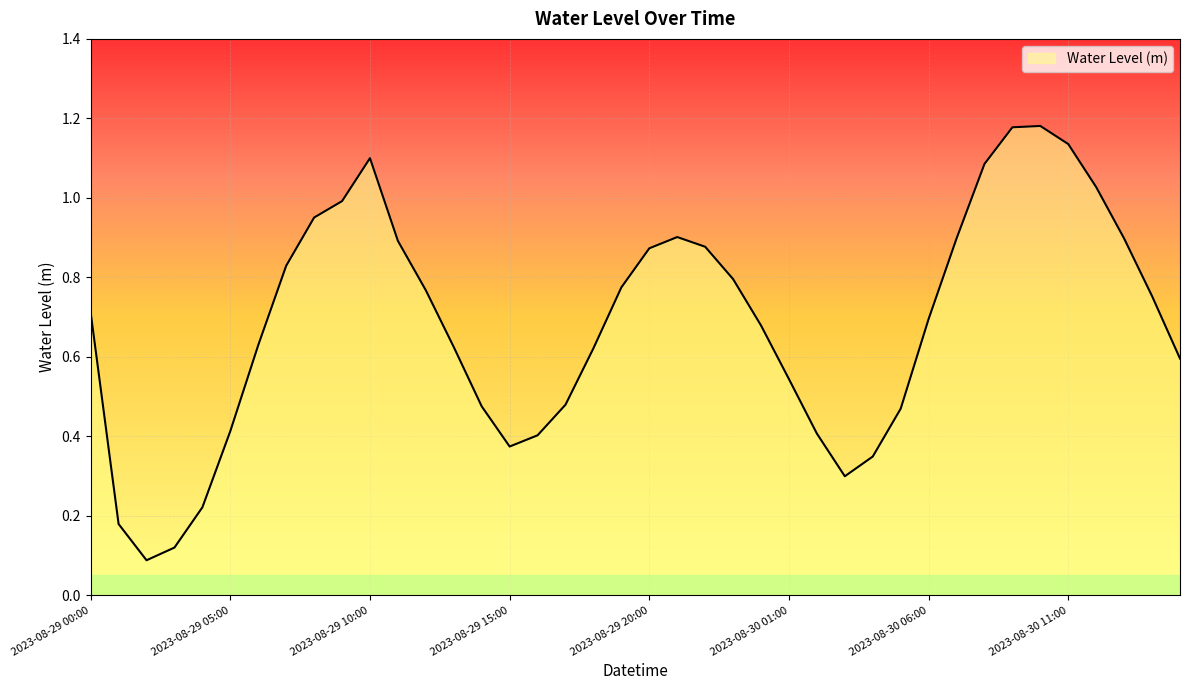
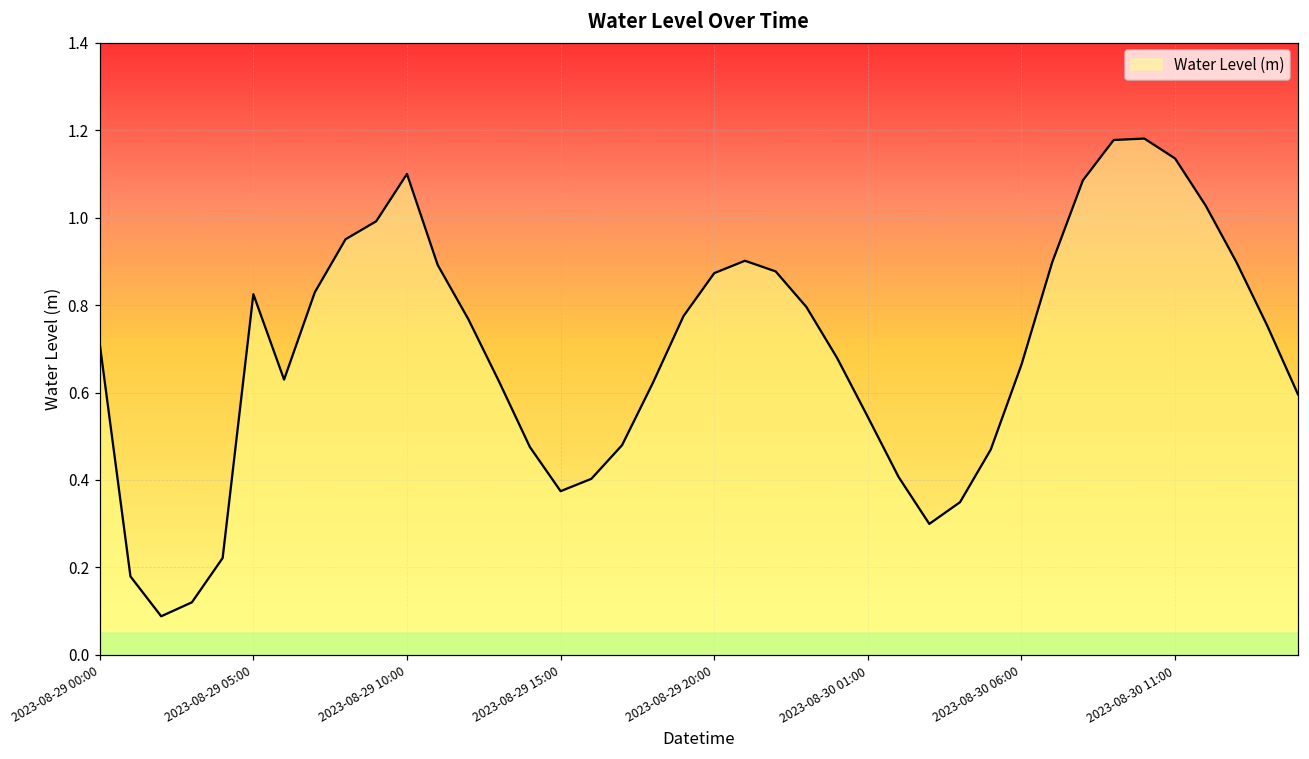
2023-08-29 05:00: 0.41 -> 0.82
2023-08-30 06:00: 0.70 -> 0.66
